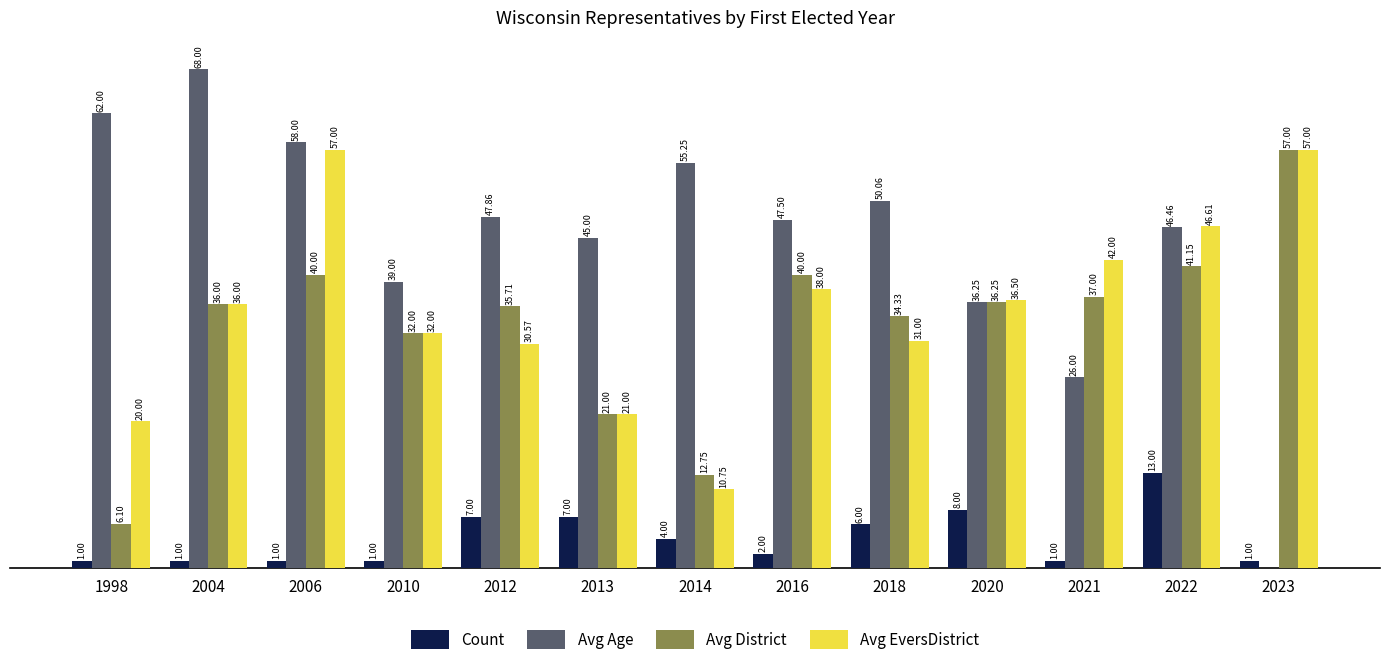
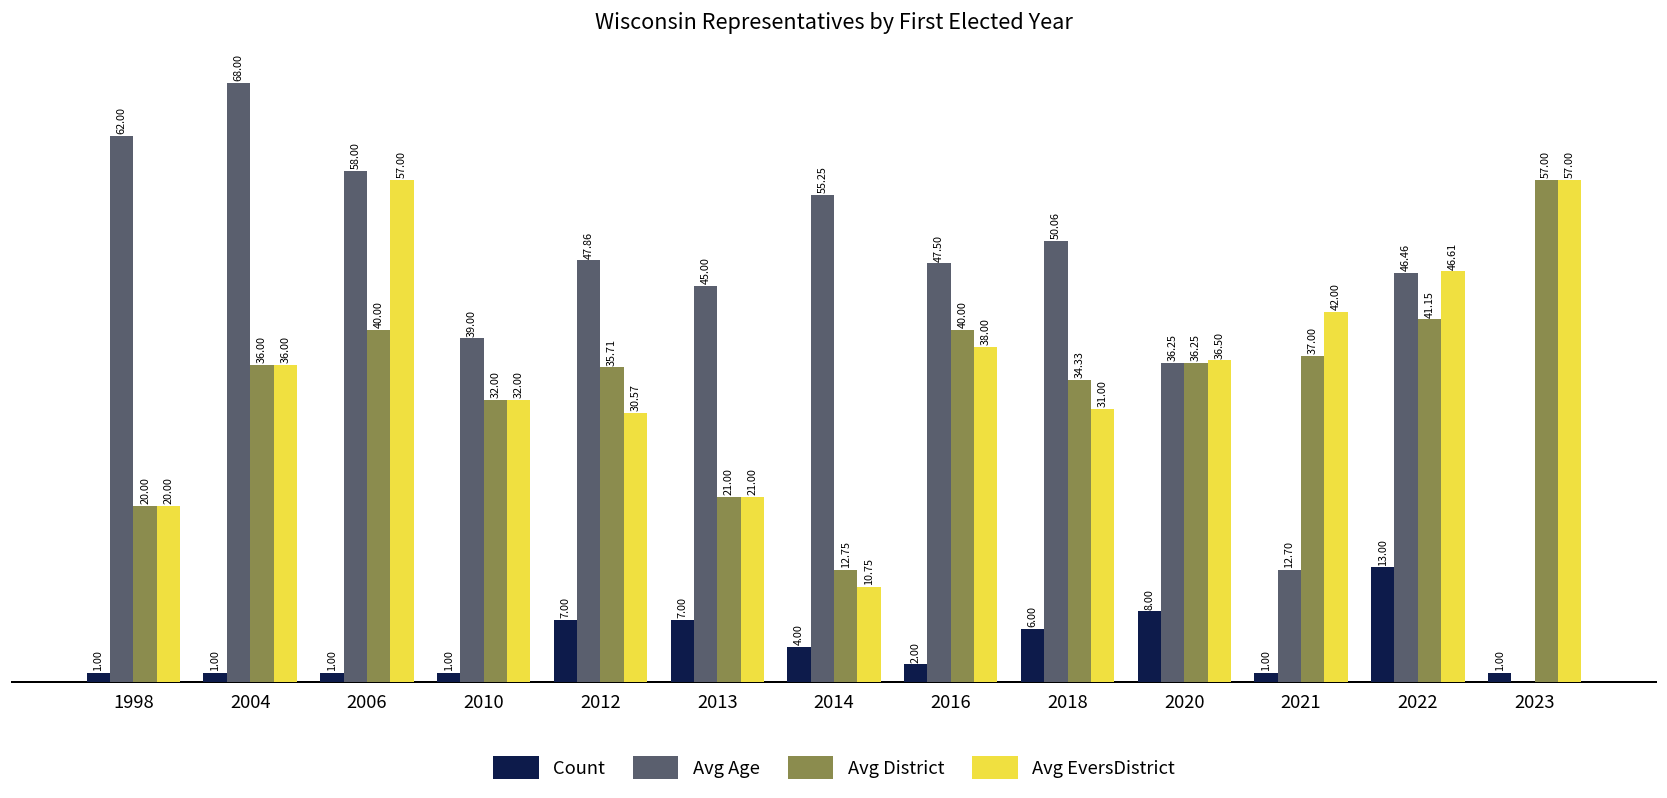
Avg District, 1998: 6.10 -> 20.00
Avg Age, 2021: 26.00 -> 12.70
